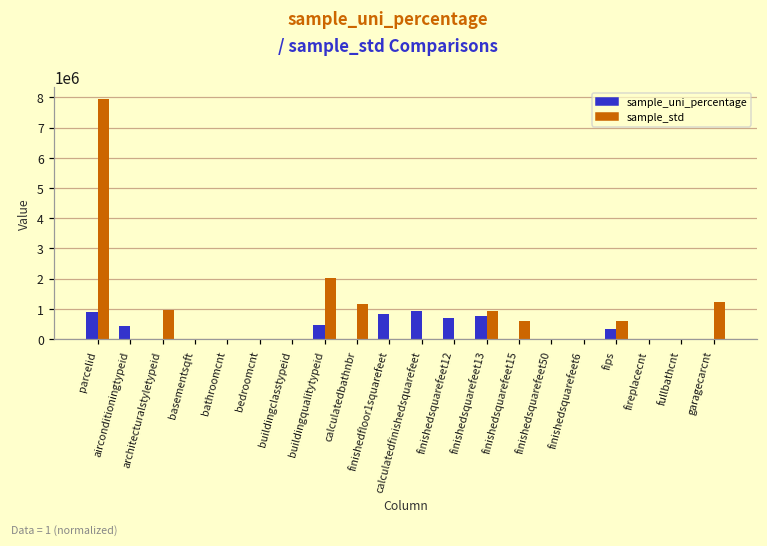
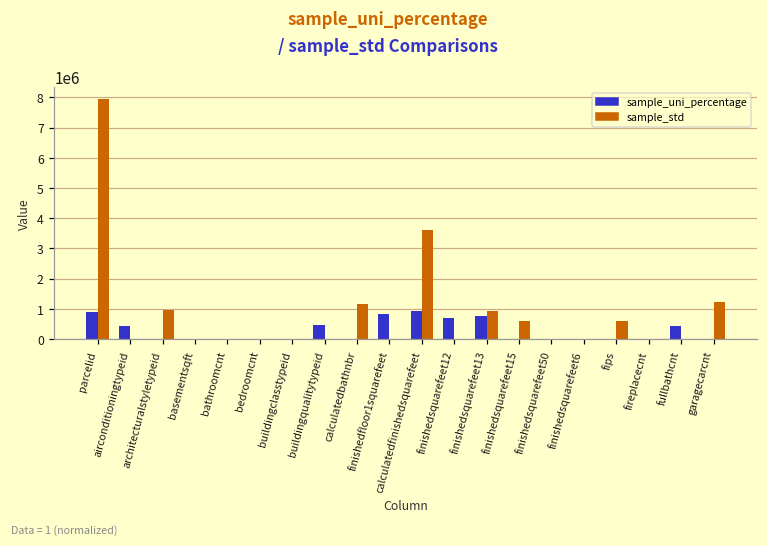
sample_std, buildingqualitytypeid: 2000000 -> 0
sample_std, calculatedfinishedsquarefeet: 0 -> 3600000
sample_uni_percentage, fips: 300000 -> 0
sample_uni_percentage, fullbathcnt: 0 -> 400000
